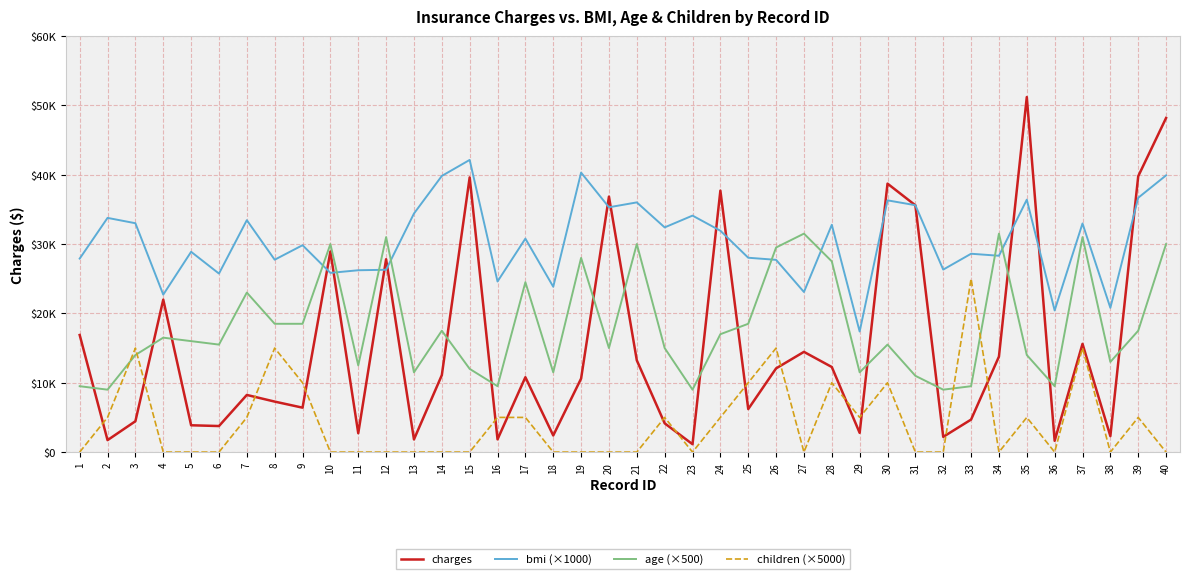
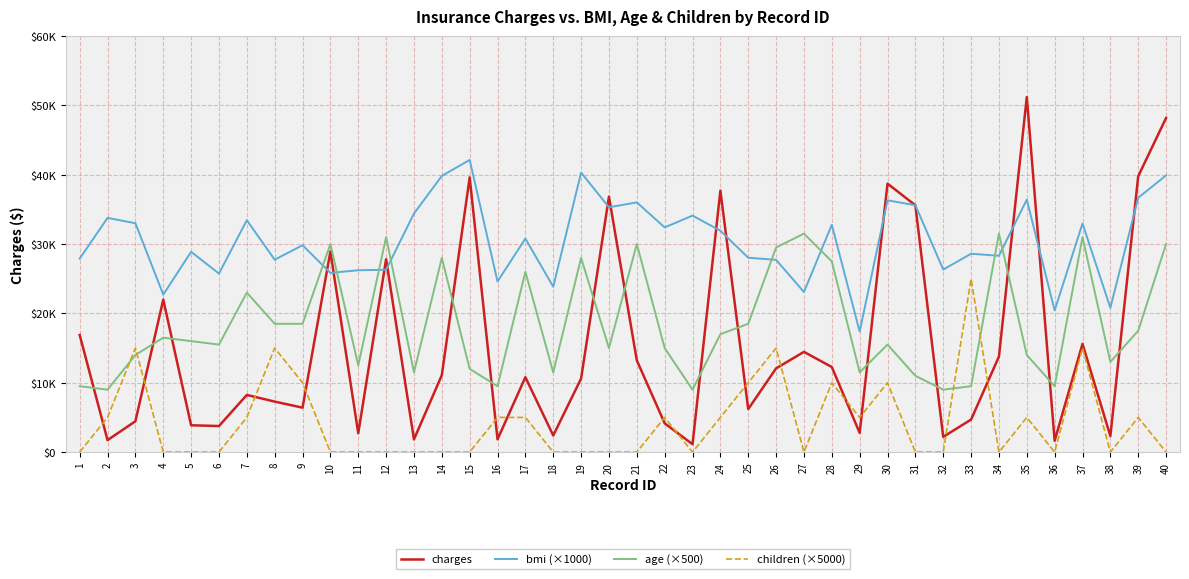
age (×500), 14: $18000 -> $28000
age (×500), 17: $25000 -> $26000
